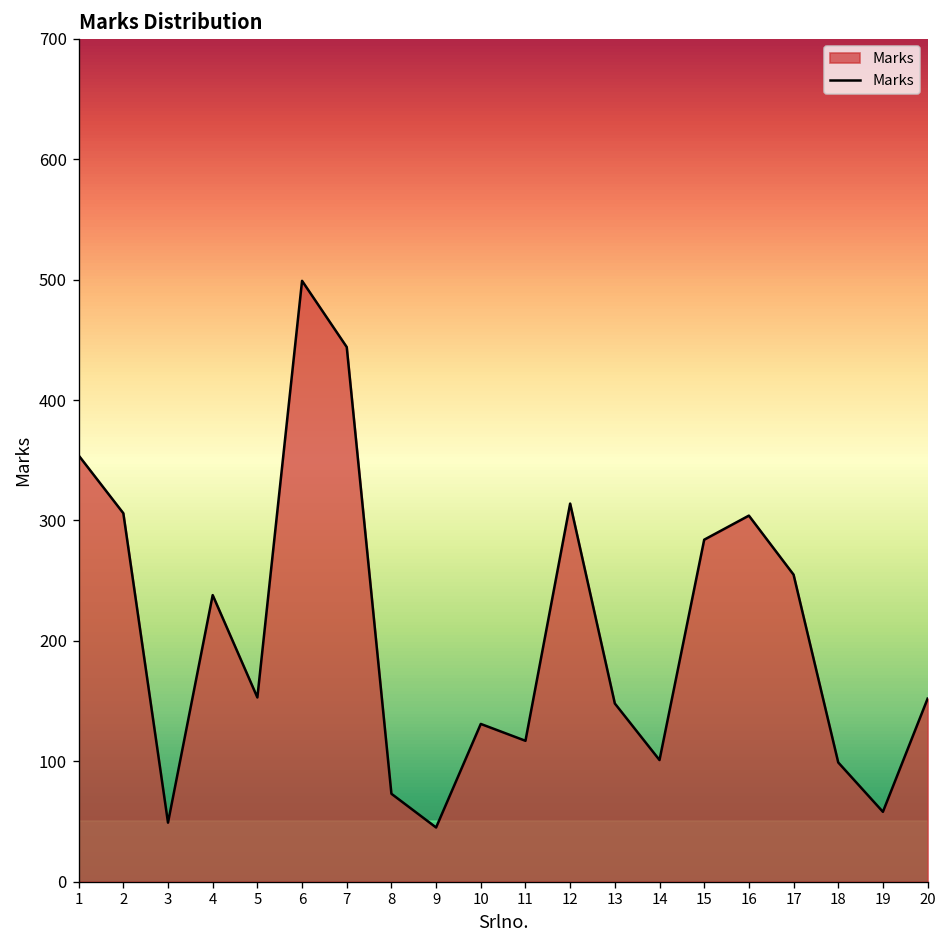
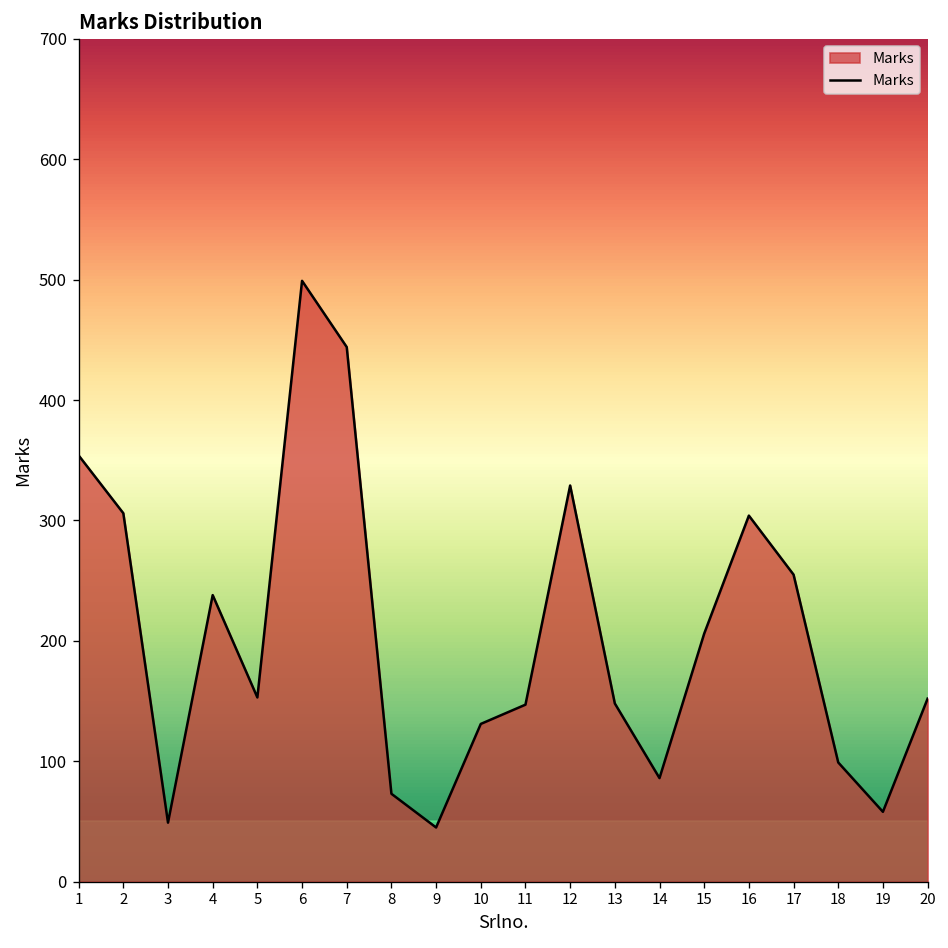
11: 117 -> 147
12: 314 -> 329
14: 101 -> 86
15: 284 -> 206
